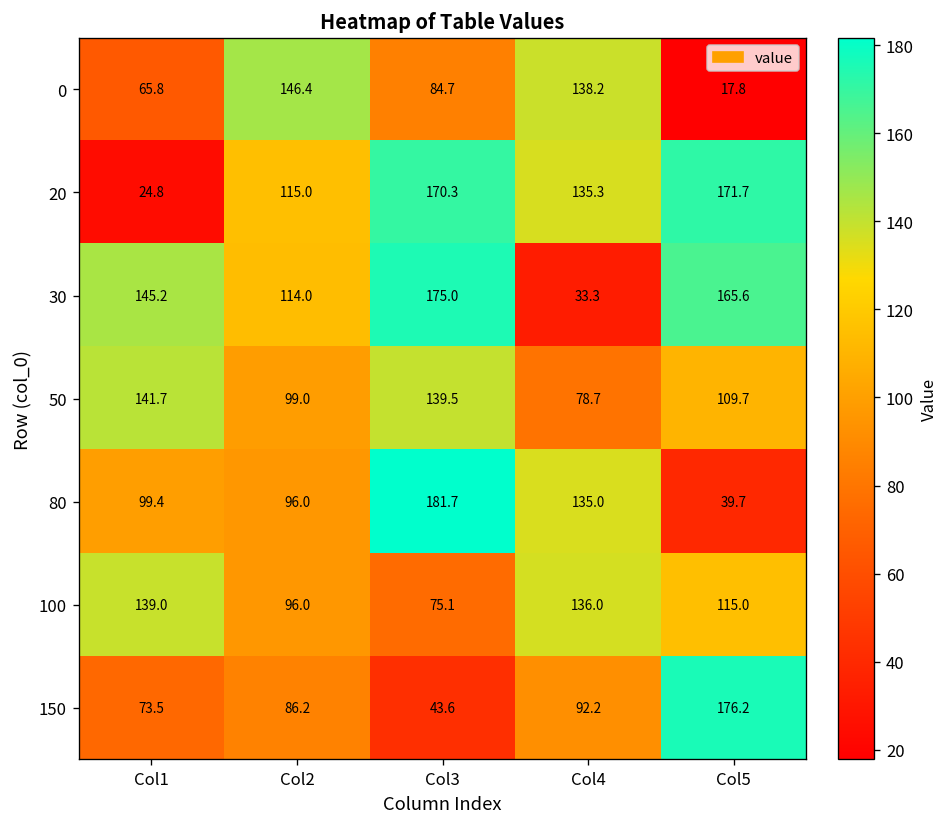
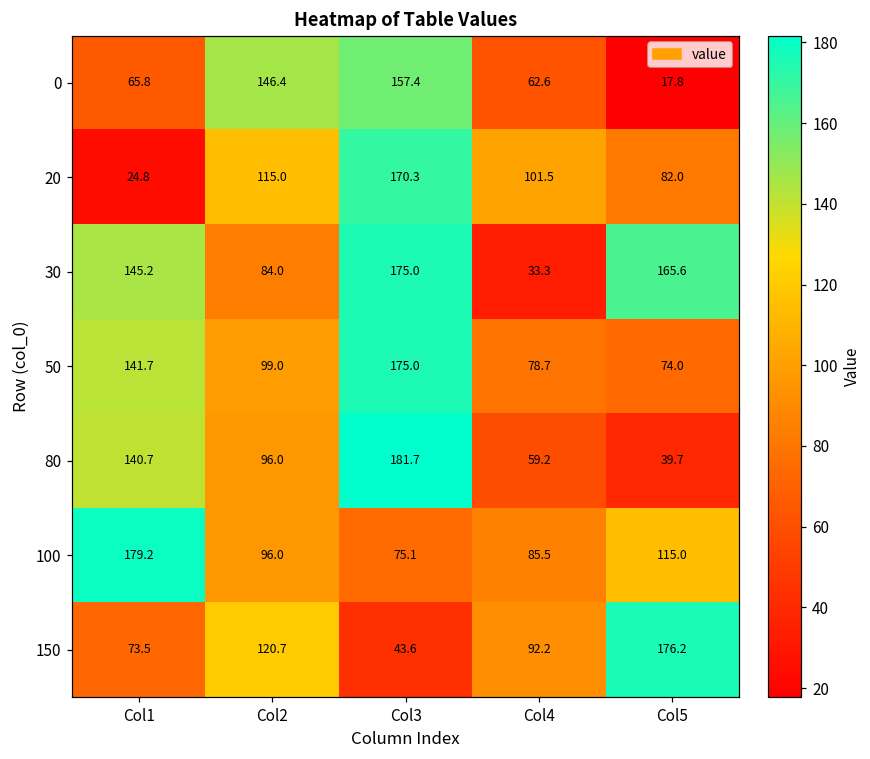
0, Col3: 84.7 -> 157.4
0, Col4: 138.2 -> 62.6
20, Col4: 135.3 -> 101.5
20, Col5: 171.7 -> 82.0
30, Col2: 114.0 -> 84.0
50, Col3: 139.5 -> 175.0
50, Col5: 109.7 -> 74.0
80, Col1: 99.4 -> 140.7
80, Col4: 135.0 -> 59.2
100, Col1: 139.0 -> 179.2
100, Col4: 136.0 -> 85.5
150, Col2: 86.2 -> 120.7
